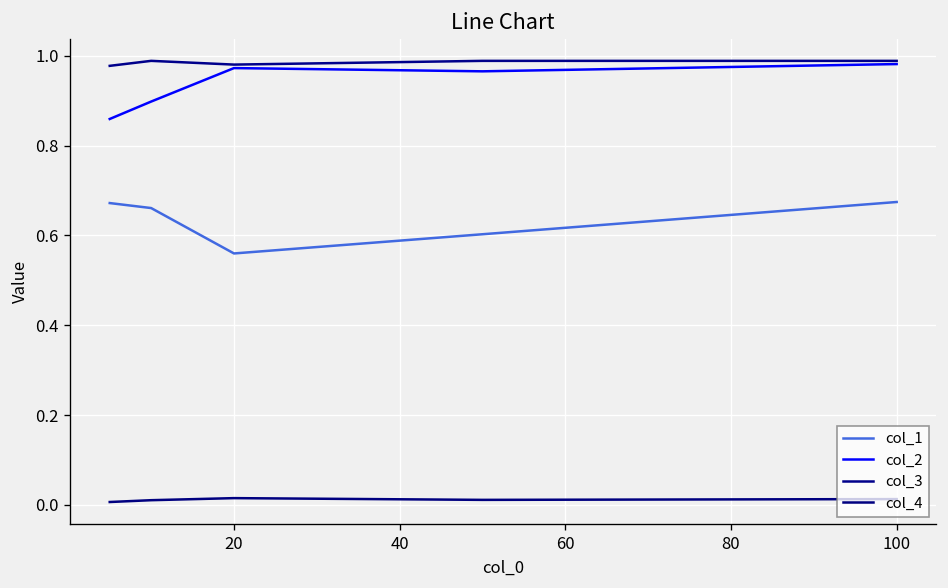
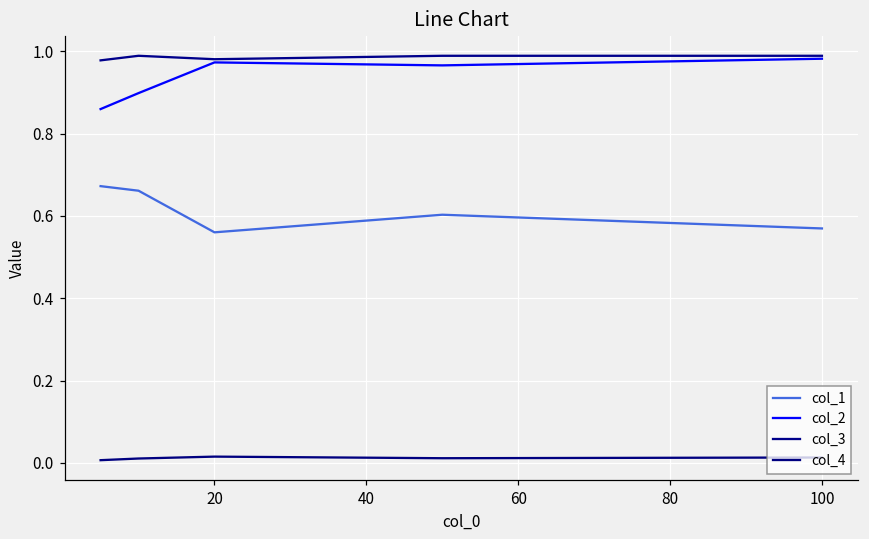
col_1, 100: 0.67 -> 0.57
